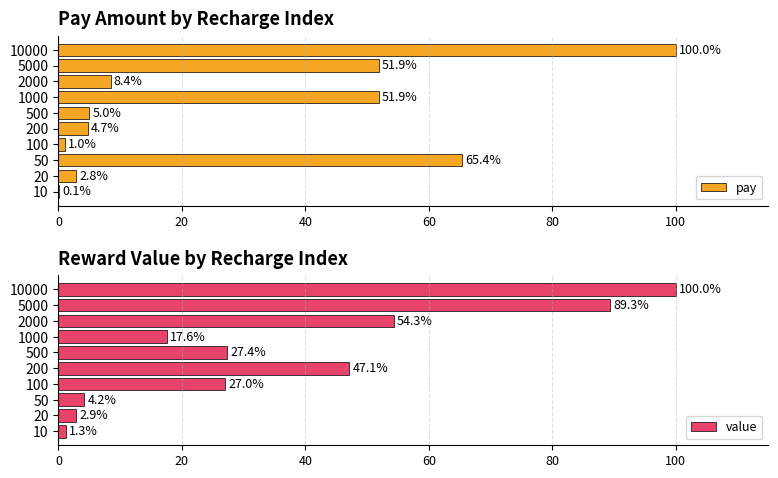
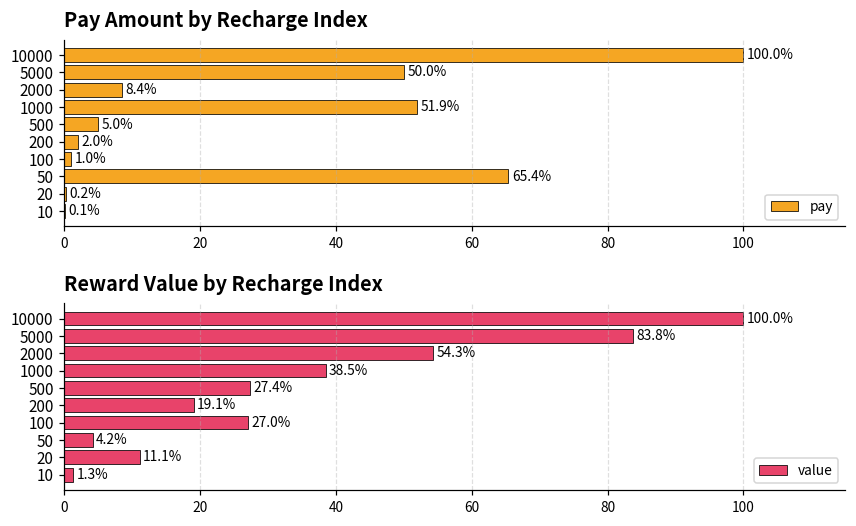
Pay Amount by Recharge Index, 5000: 51.9% -> 50.0%
Pay Amount by Recharge Index, 200: 4.7% -> 2.0%
Pay Amount by Recharge Index, 20: 2.8% -> 0.2%
Reward Value by Recharge Index, 5000: 89.3% -> 83.8%
Reward Value by Recharge Index, 1000: 17.6% -> 38.5%
Reward Value by Recharge Index, 200: 47.1% -> 19.1%
Reward Value by Recharge Index, 20: 2.9% -> 11.1%
